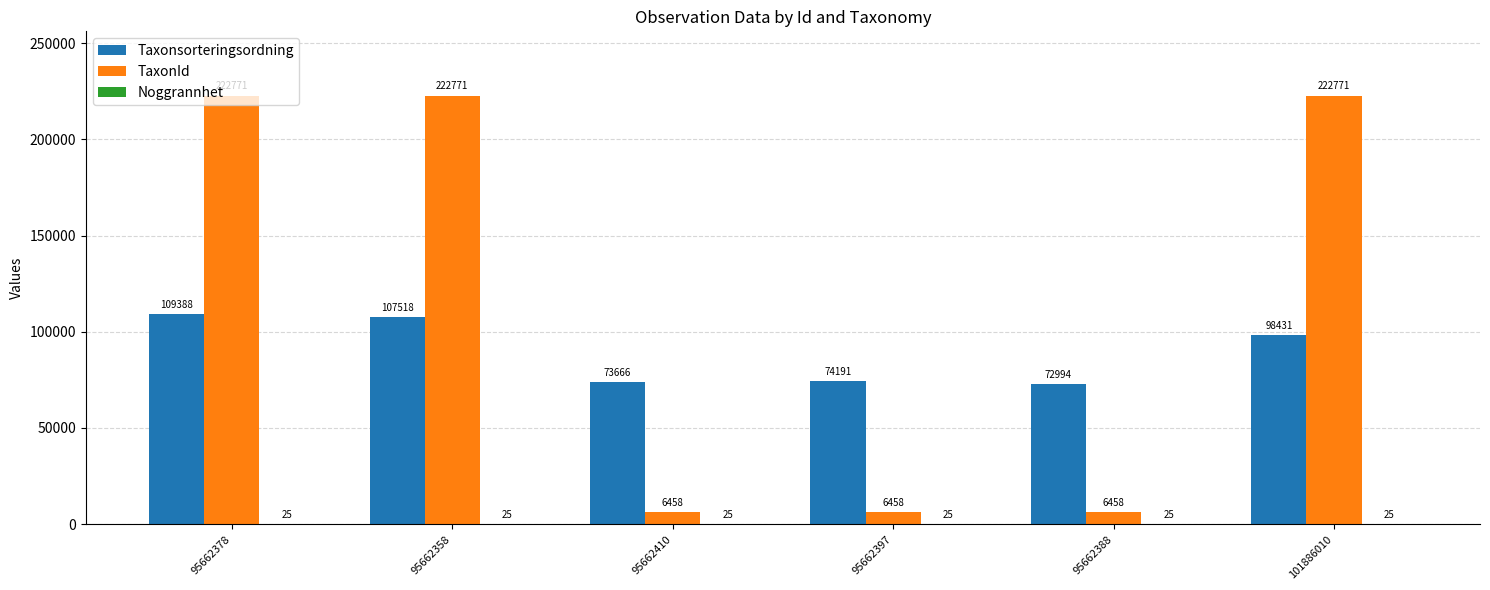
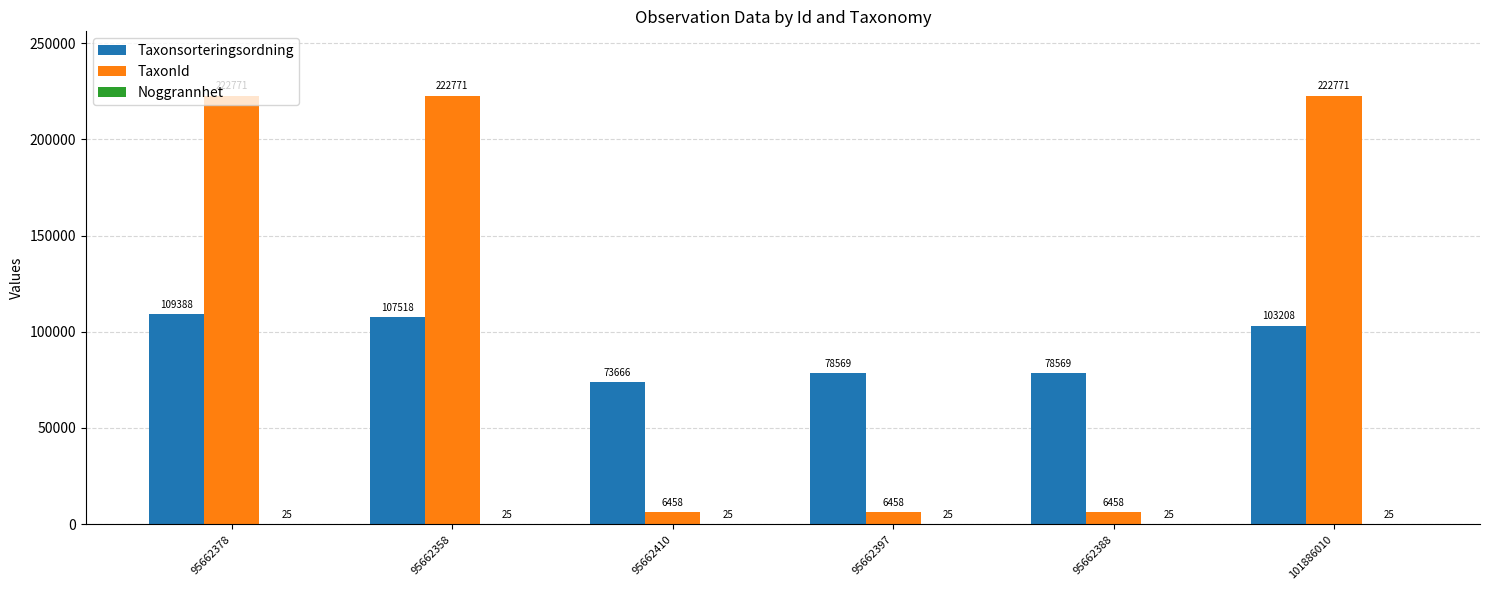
Taxonsorteringsordning, 95662397: 74191 -> 78569
Taxonsorteringsordning, 95662388: 72994 -> 78569
Taxonsorteringsordning, 101886010: 98431 -> 103208
